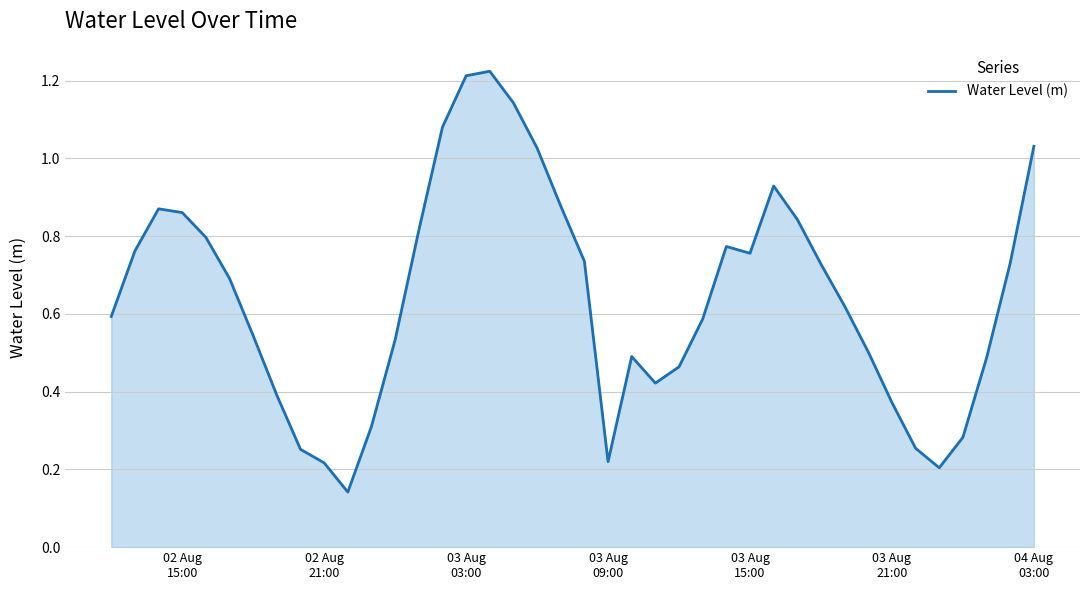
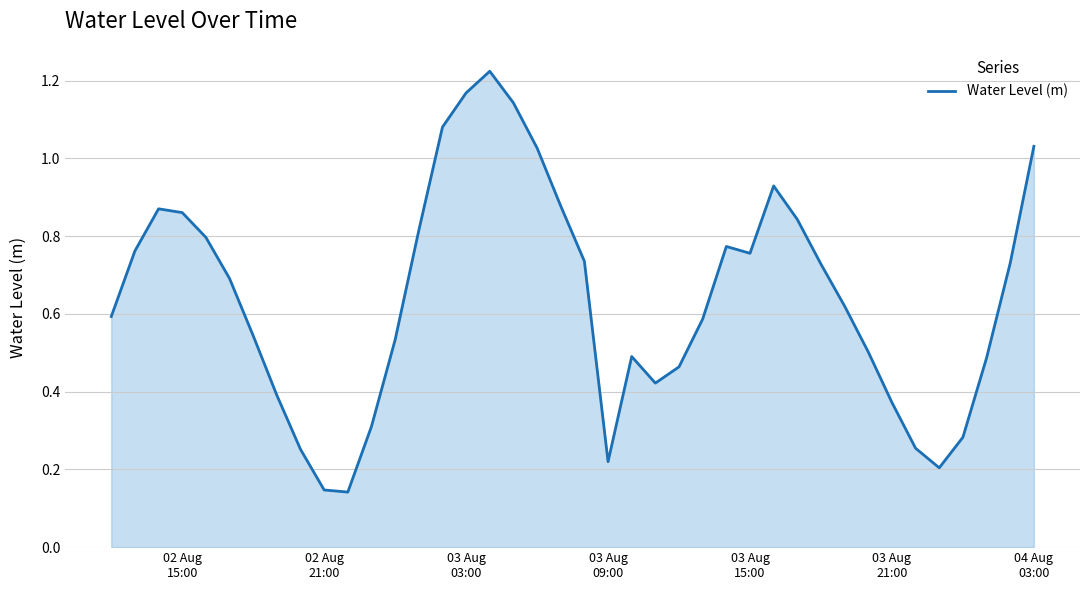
02 Aug 21:00: 0.22 -> 0.15
03 Aug 03:00: 1.21 -> 1.17
